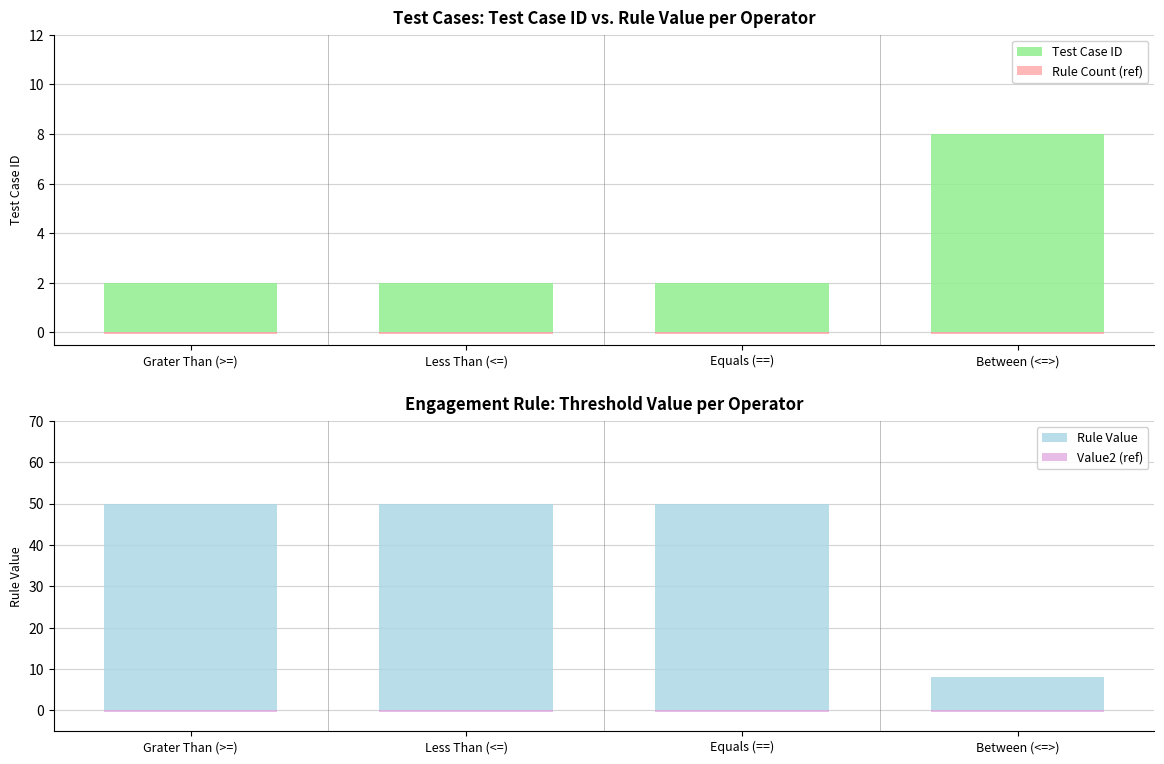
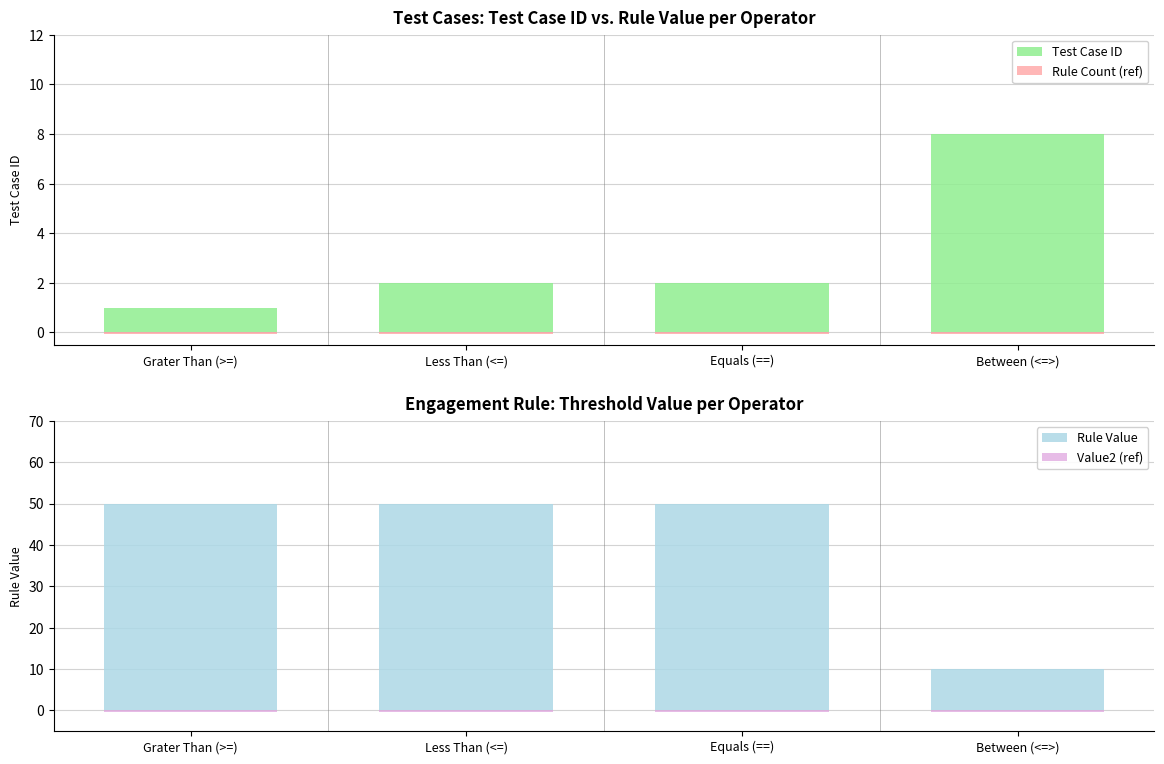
Test Cases: Test Case ID vs. Rule Value per Operator, Test Case ID, Grater Than (>=): 2 -> 1
Engagement Rule: Threshold Value per Operator, Rule Value, Between (<=>): 8 -> 10
